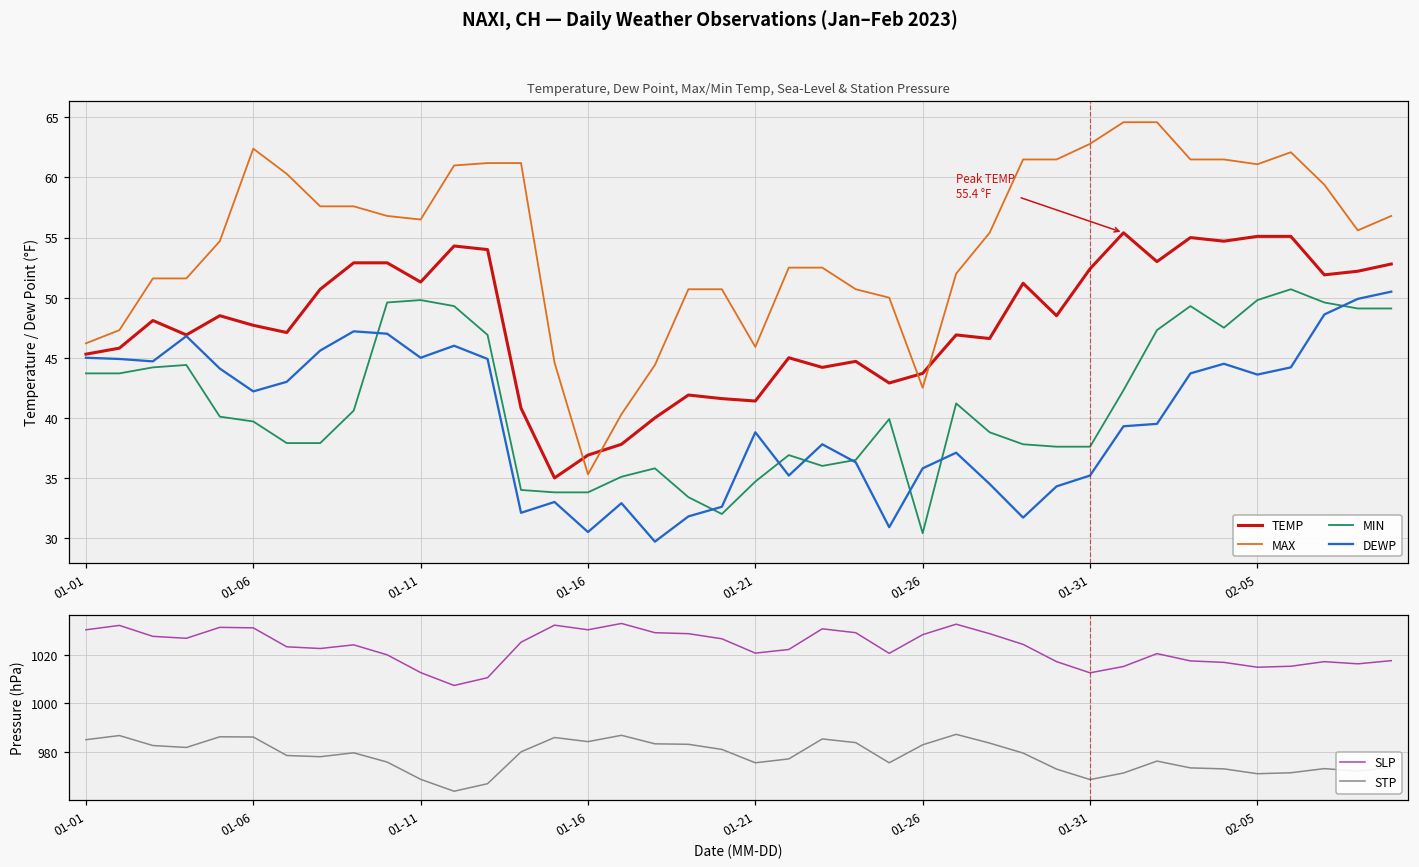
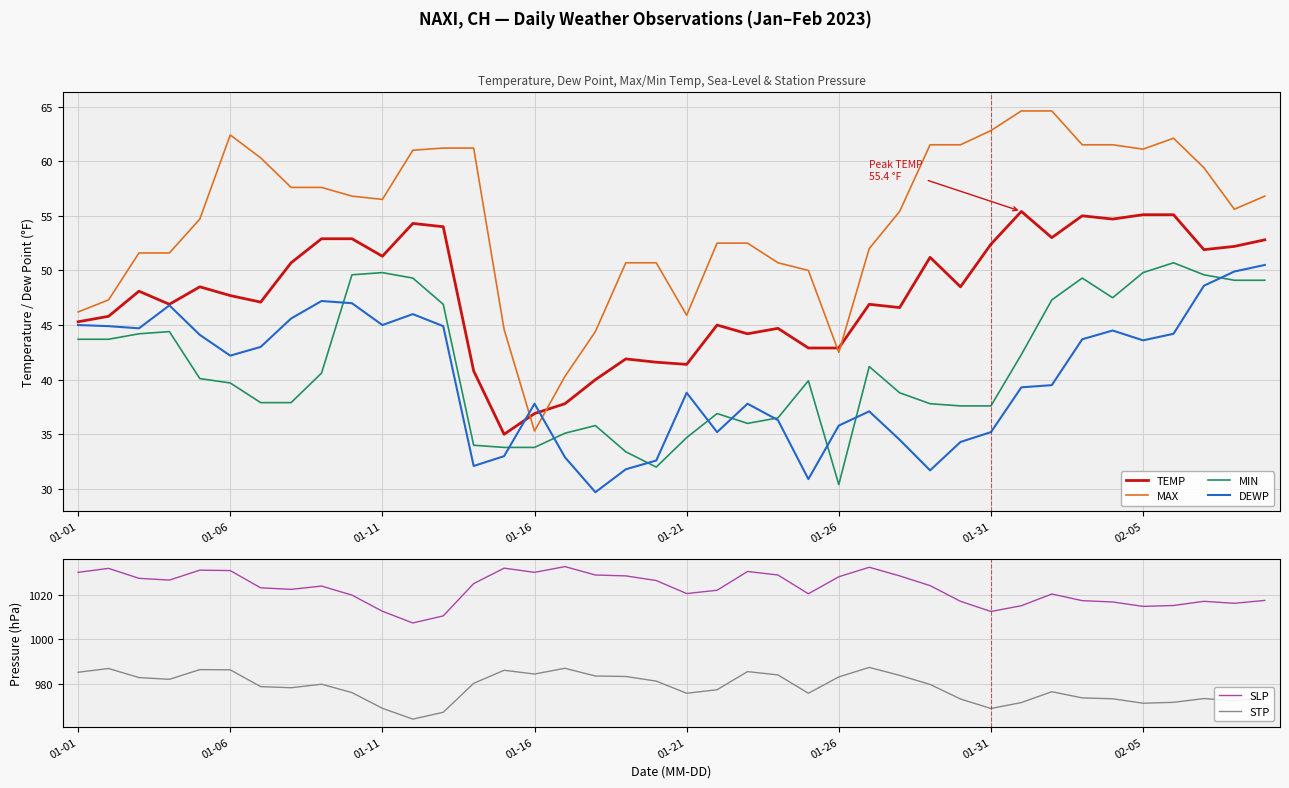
Temperature, Dew Point, Max/Min Temp, Sea-Level & Station Pressure, DEWP, 01-16: 30.5 -> 37.8
Temperature, Dew Point, Max/Min Temp, Sea-Level & Station Pressure, TEMP, 01-26: 43.7 -> 42.9
